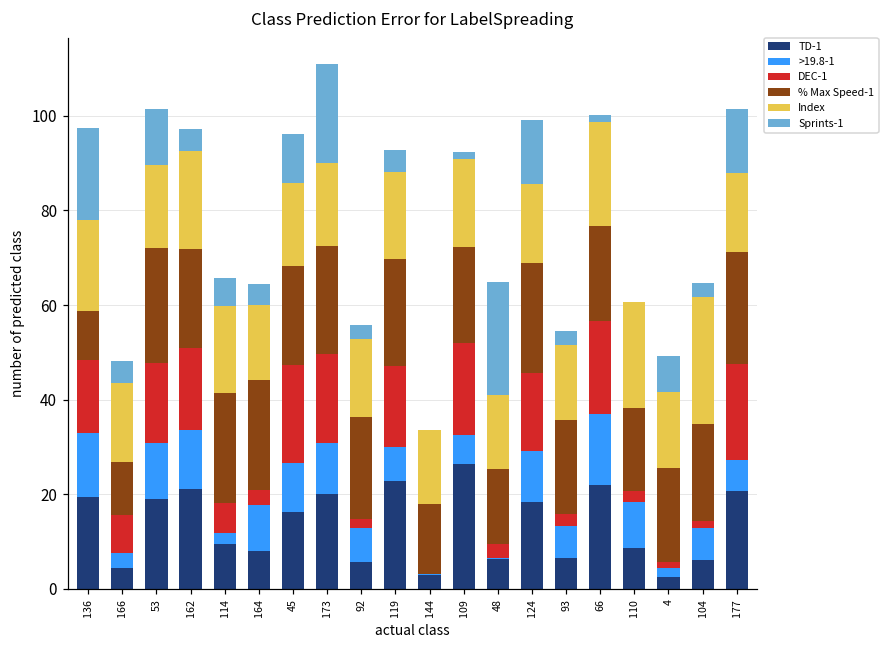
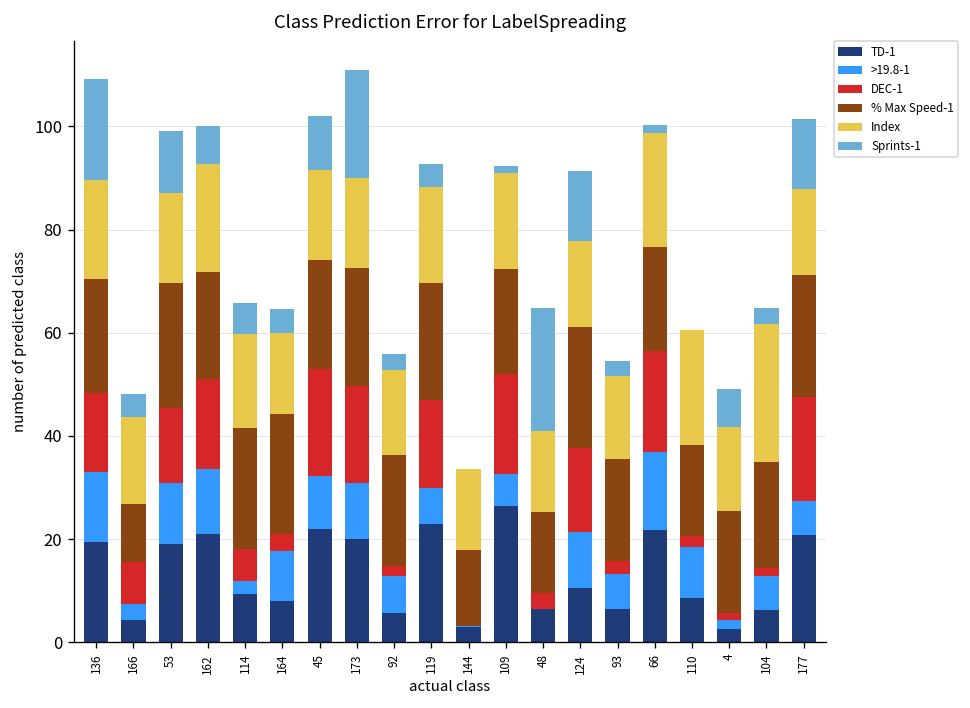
% Max Speed-1, 136: 10 -> 22
DEC-1, 53: 17 -> 15
Sprints-1, 162: 5 -> 8
TD-1, 45: 16 -> 22
TD-1, 124: 18 -> 11
